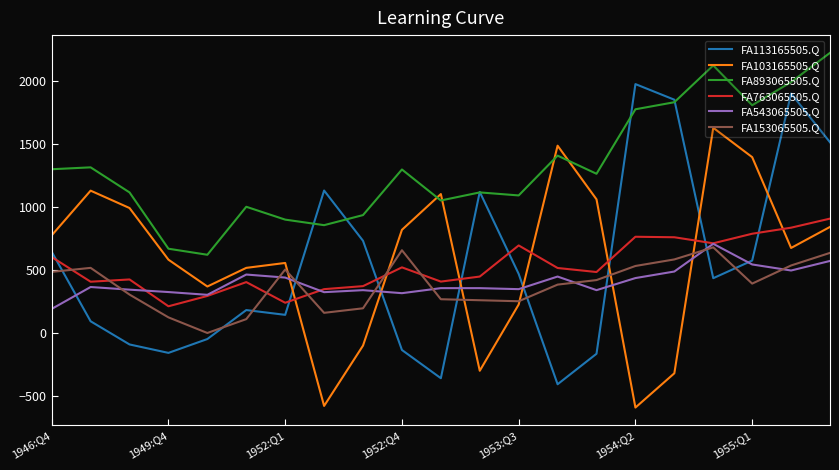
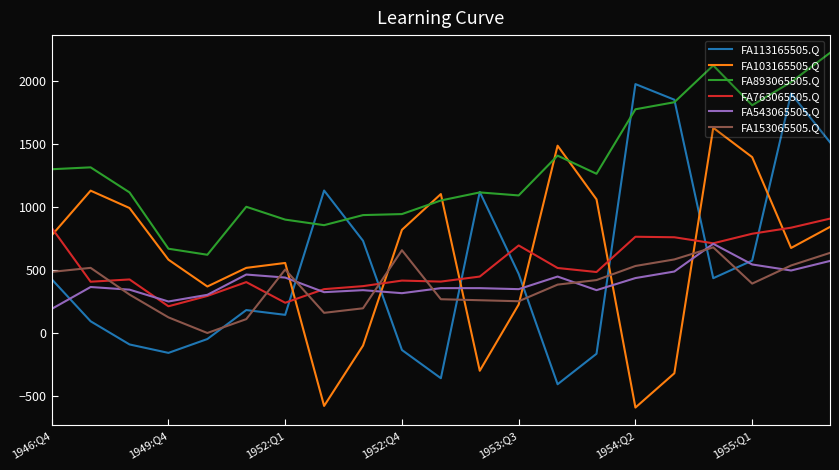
FA113165505.Q, 1946:Q4: 650 -> 430
FA763065505.Q, 1946:Q4: 600 -> 840
FA543065505.Q, 1949:Q4: 330 -> 250
FA893065505.Q, 1952:Q4: 1300 -> 940
FA763065505.Q, 1952:Q4: 520 -> 420
